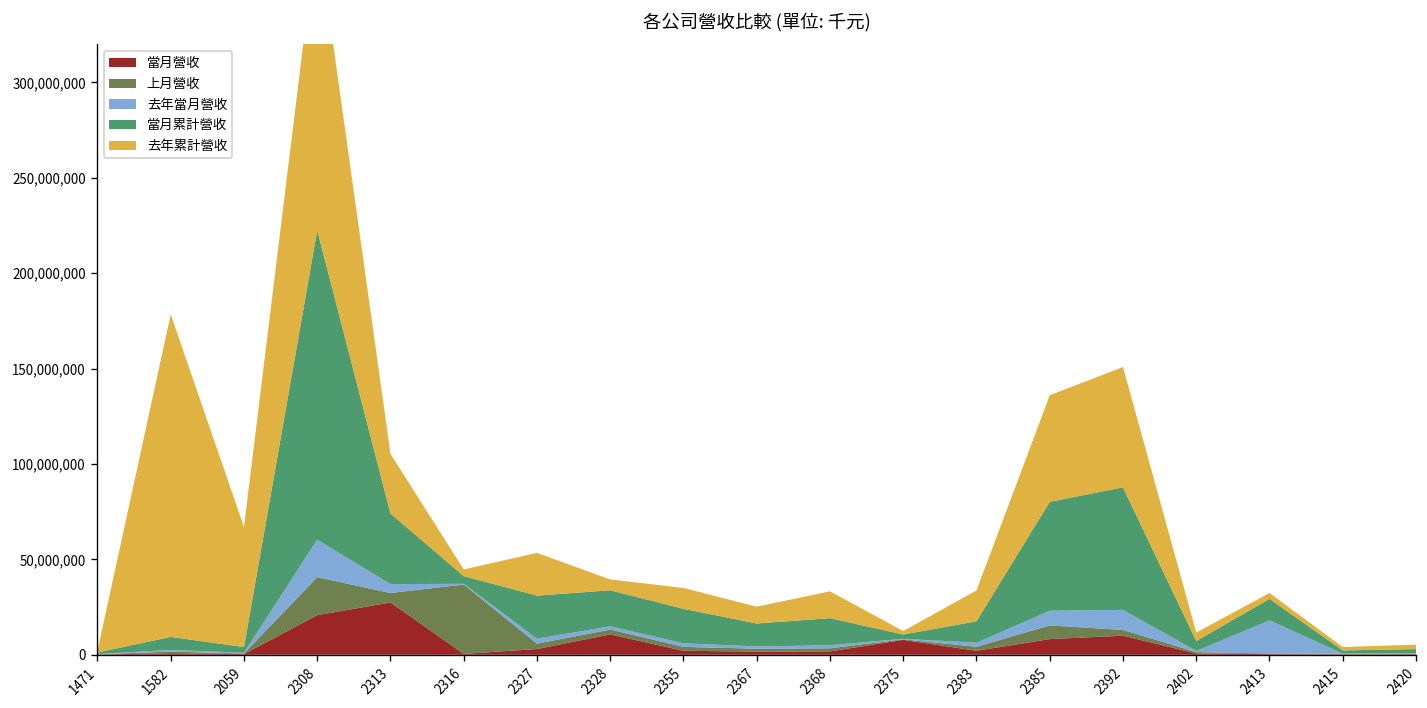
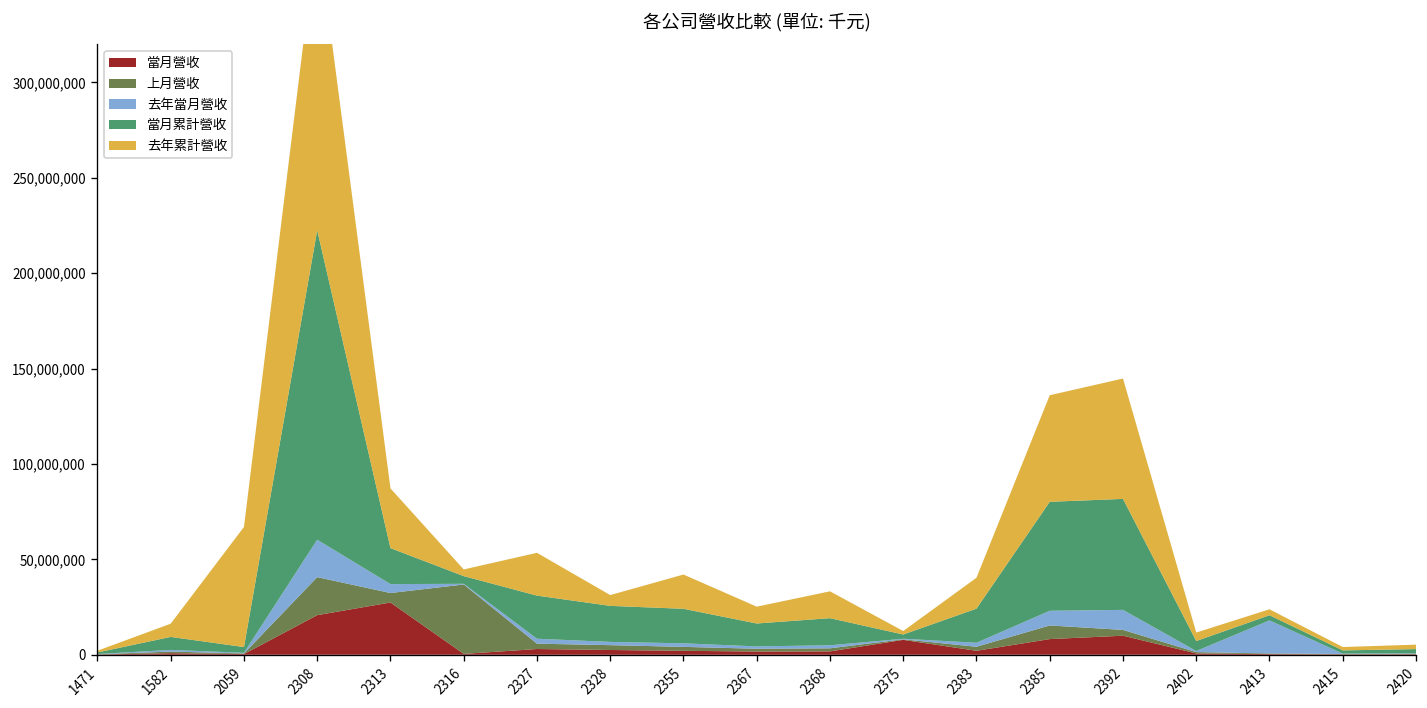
去年累計營收, 1582: 169,000,000 -> 7,000,000
當月累計營收, 2313: 37,000,000 -> 19,000,000
當月營收, 2328: 11,000,000 -> 2,000,000
去年累計營收, 2355: 11,000,000 -> 18,000,000
當月累計營收, 2383: 11,000,000 -> 18,000,000
當月累計營收, 2392: 64,000,000 -> 58,000,000
當月累計營收, 2413: 11,000,000 -> 3,000,000
